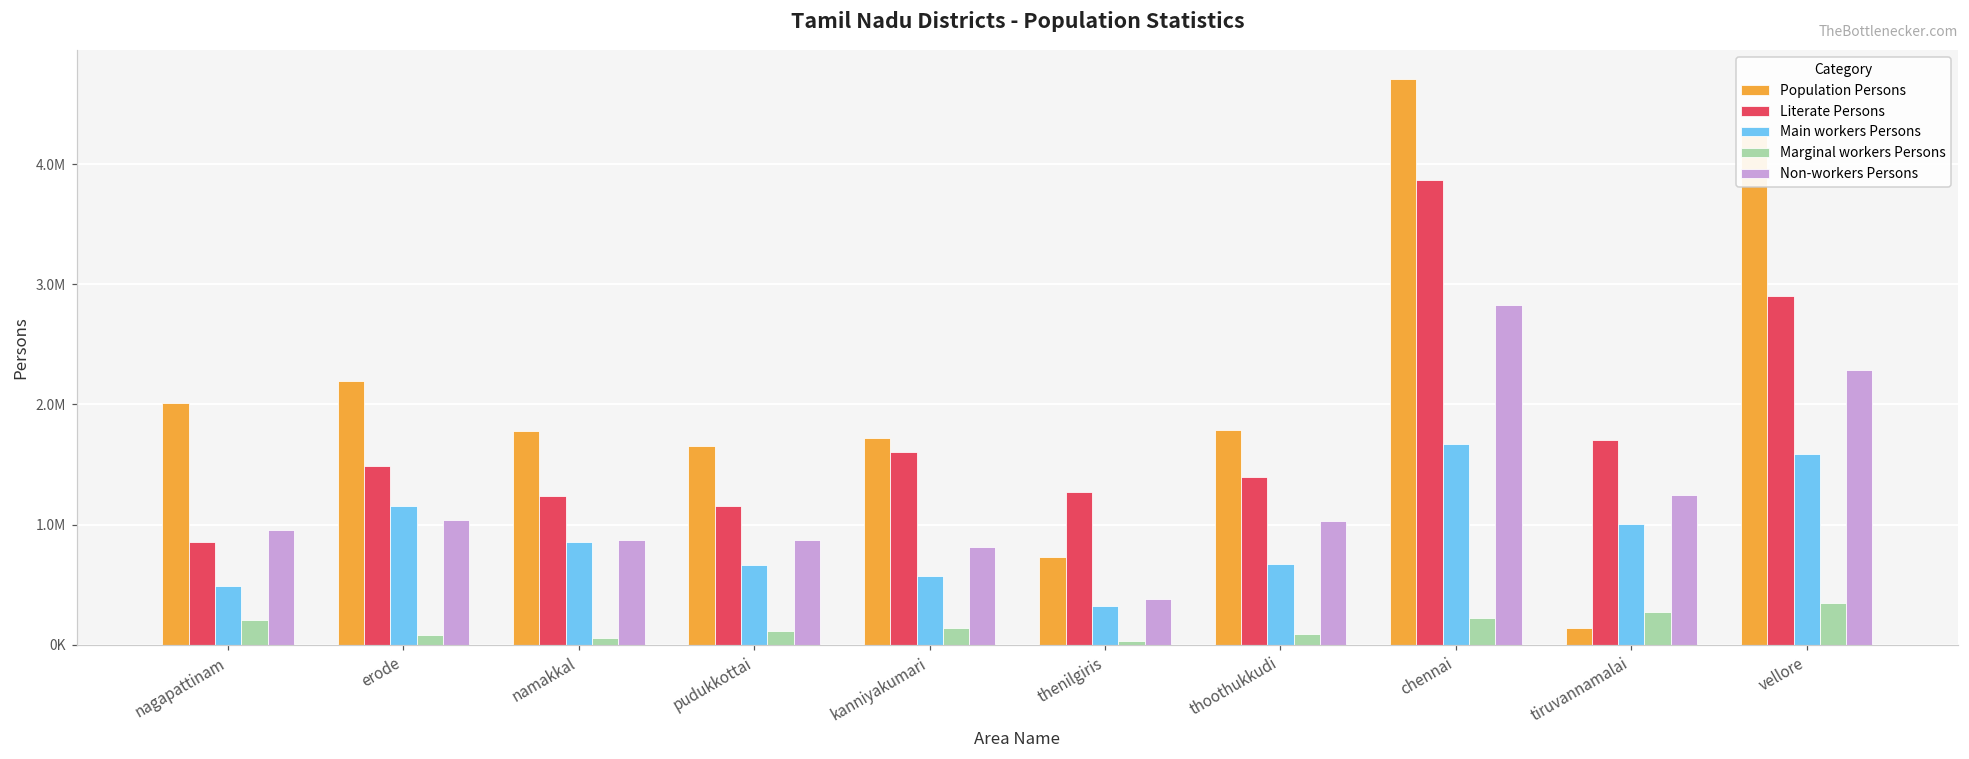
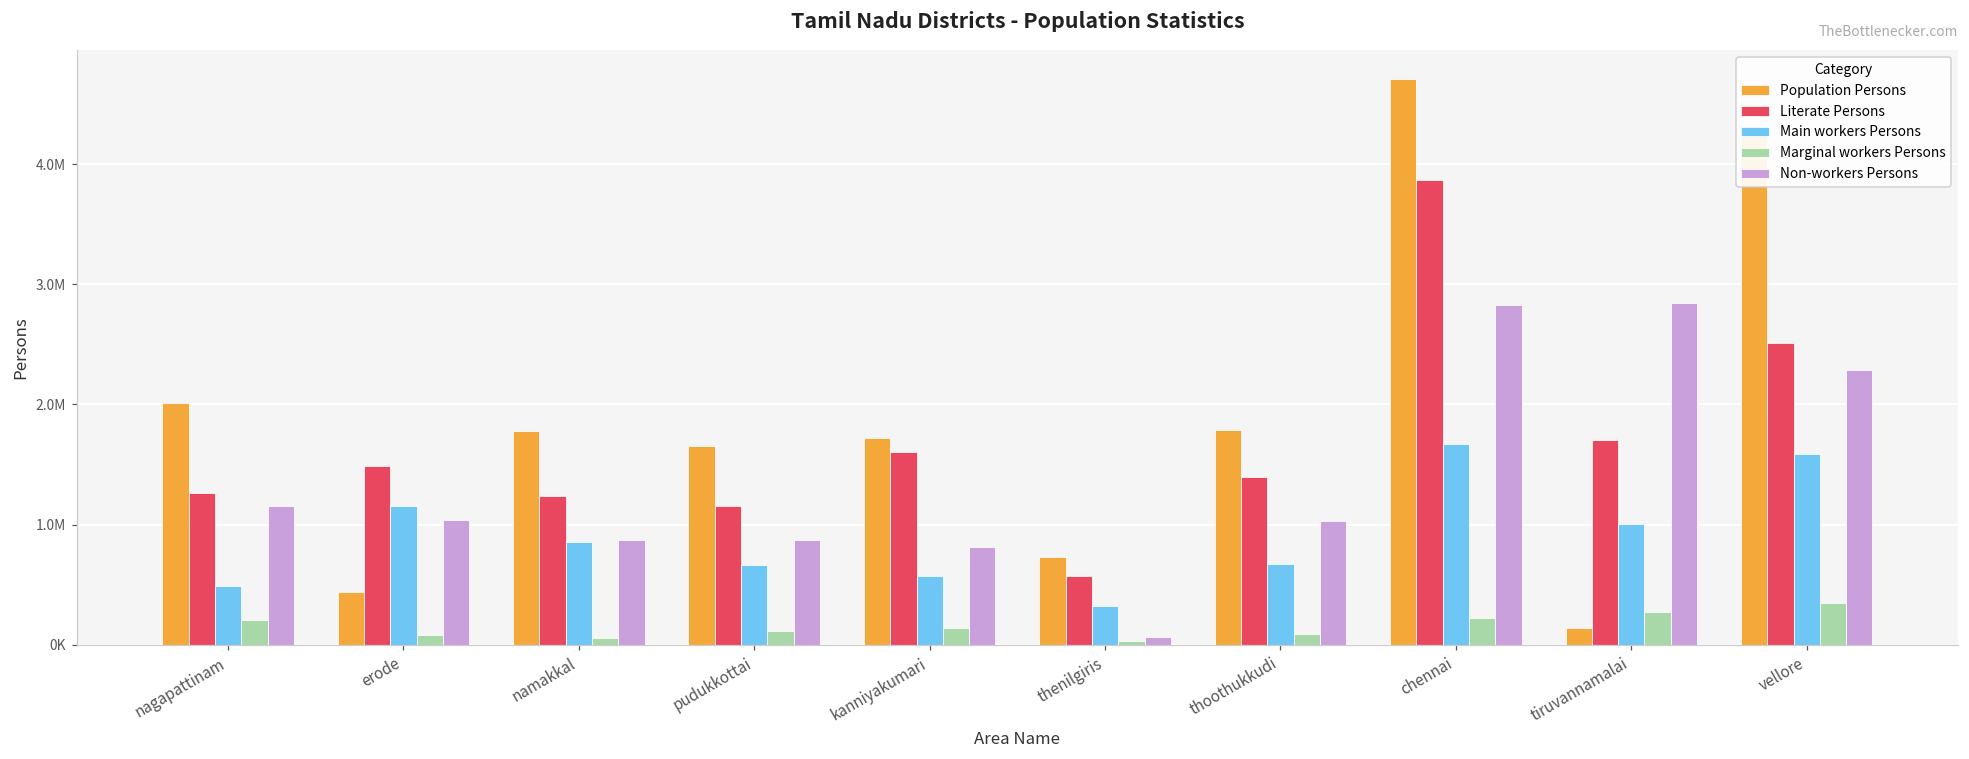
Literate Persons, nagapattinam: 850000 -> 1260000
Non-workers Persons, nagapattinam: 950000 -> 1150000
Population Persons, erode: 2190000 -> 440000
Literate Persons, thenilgiris: 1270000 -> 580000
Non-workers Persons, thenilgiris: 380000 -> 70000
Non-workers Persons, tiruvannamalai: 1250000 -> 2840000
Literate Persons, vellore: 2900000 -> 2510000
